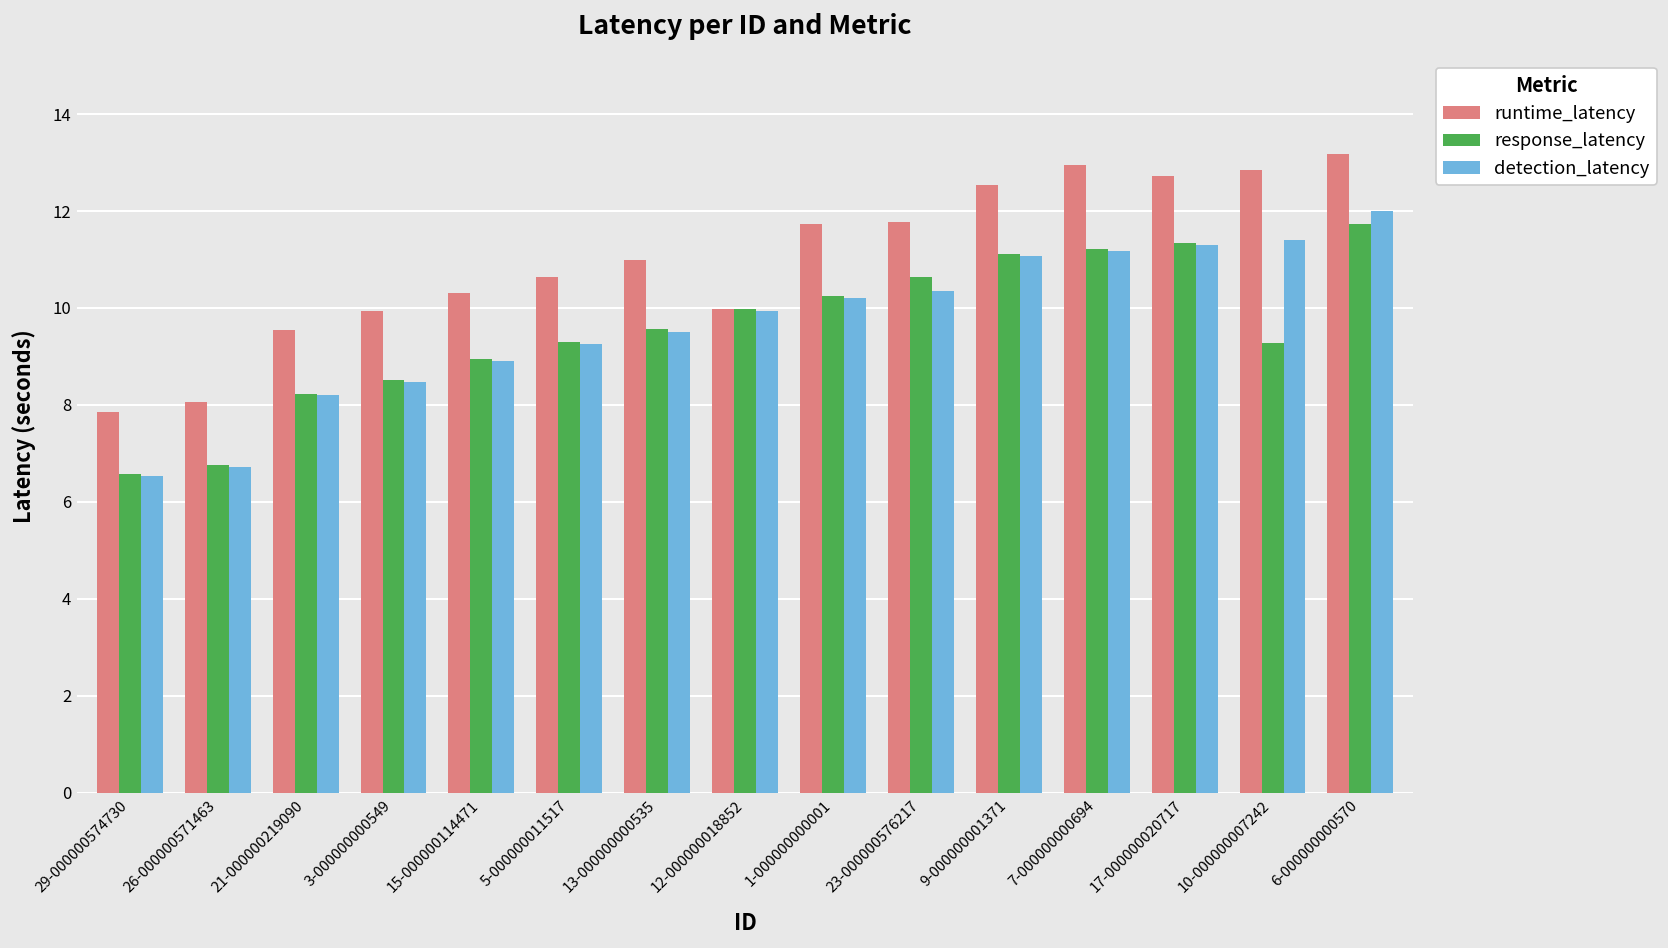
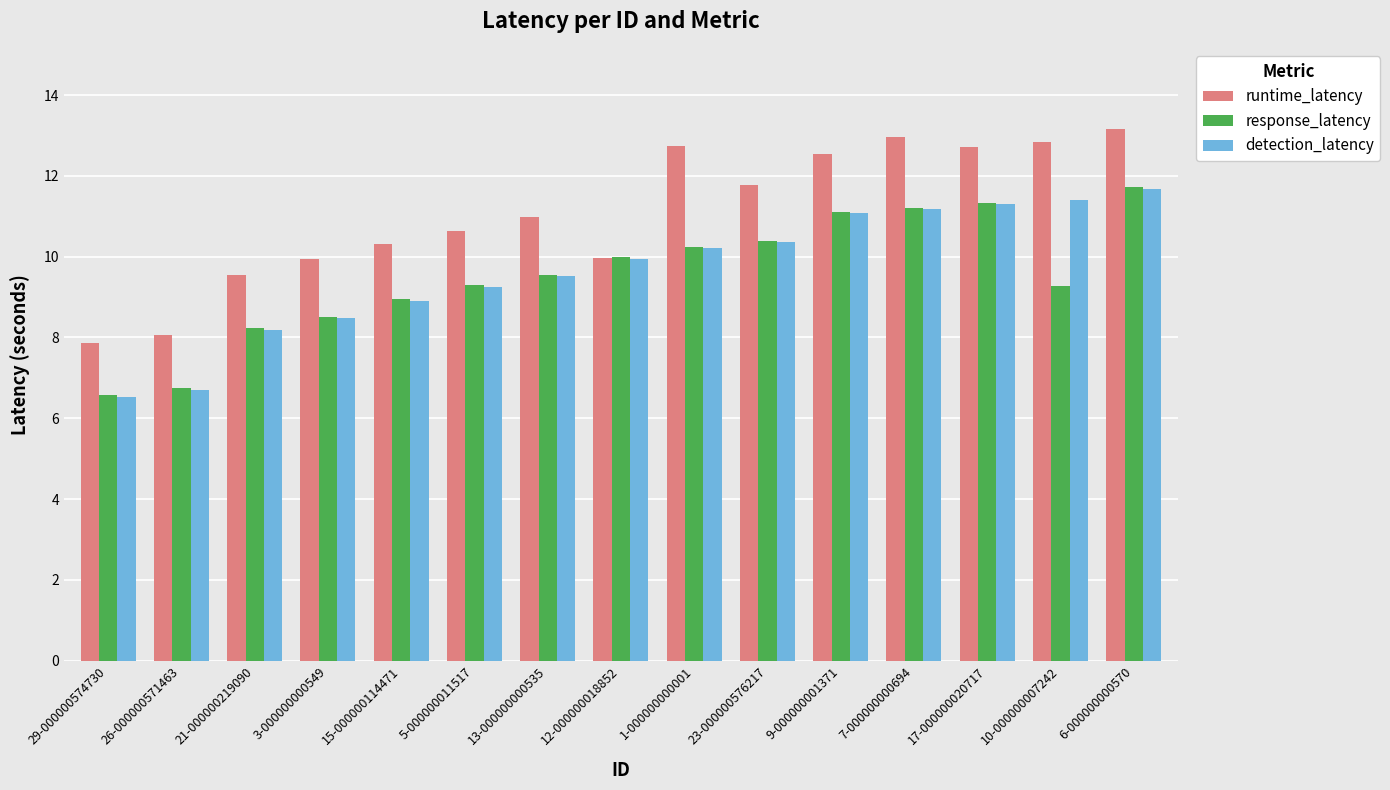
runtime_latency, 1-000000000001: 11.7 -> 12.7
response_latency, 23-000000576217: 10.6 -> 10.4
detection_latency, 6-000000000570: 12.0 -> 11.7
